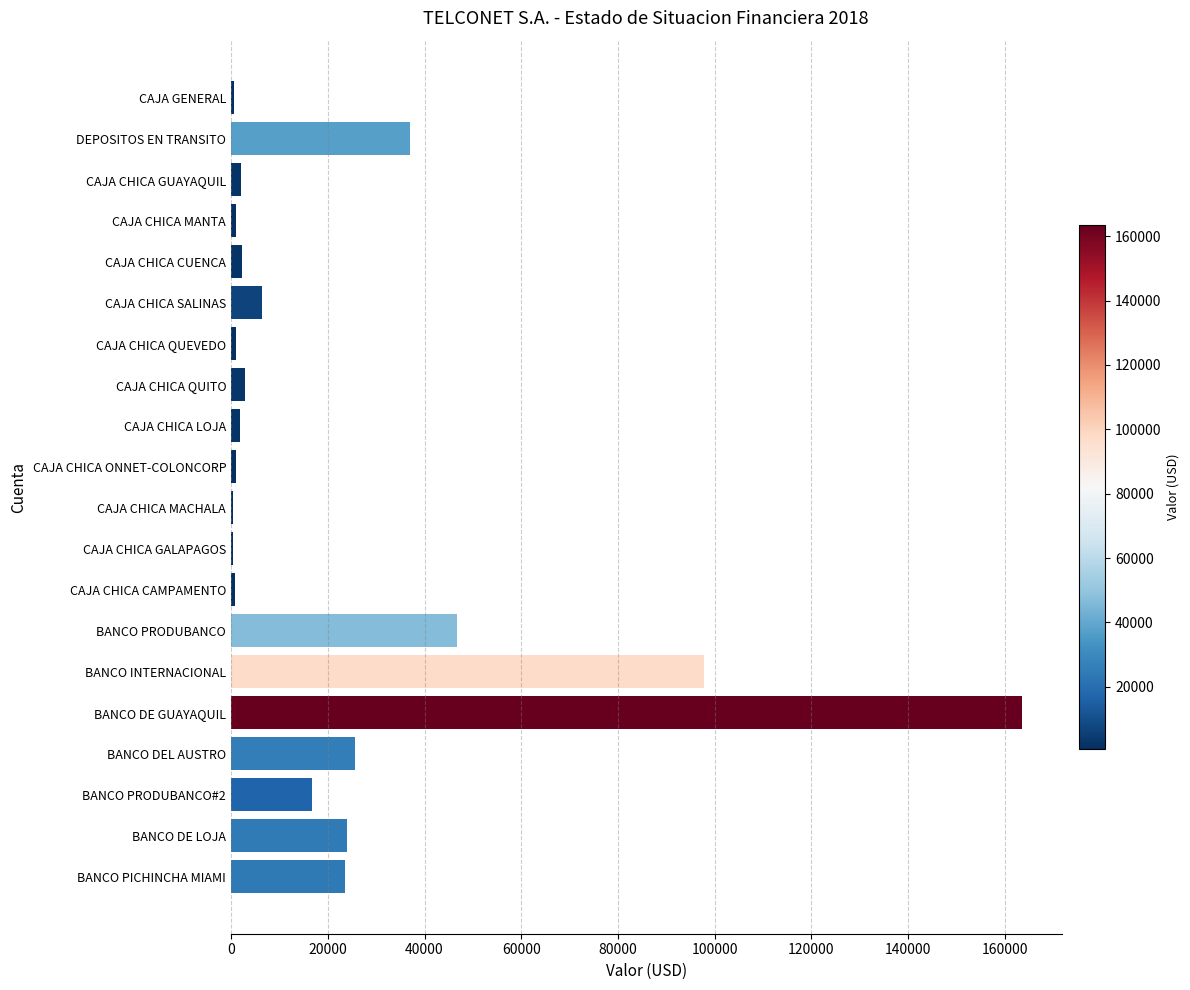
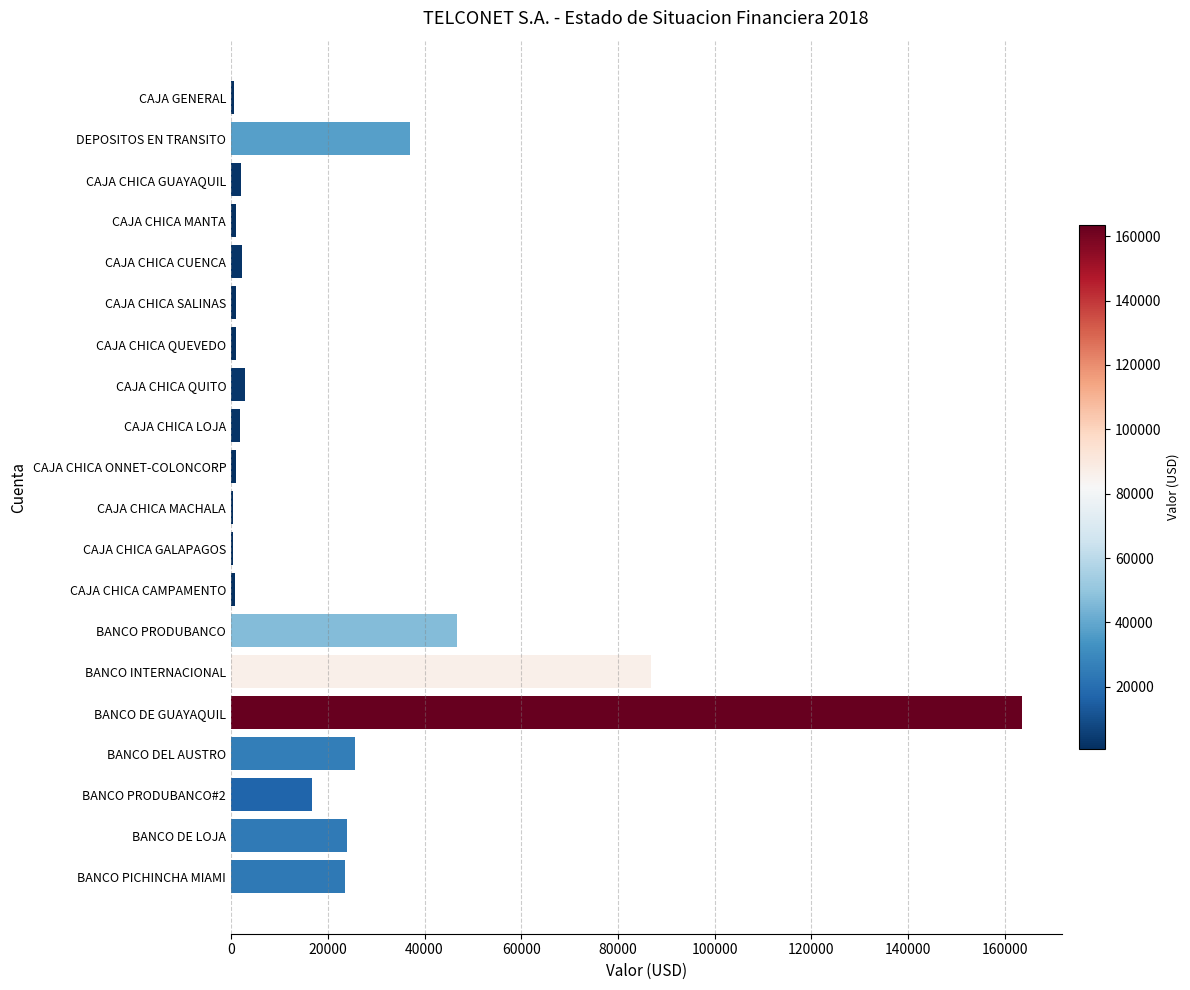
CAJA CHICA SALINAS: 6000 -> 1000
BANCO INTERNACIONAL: 98000 -> 87000
